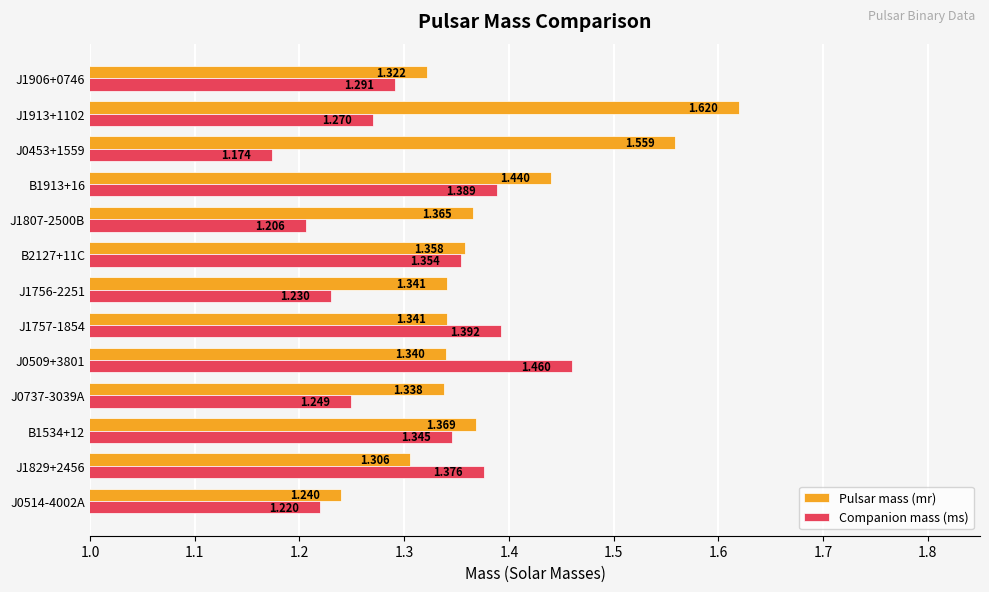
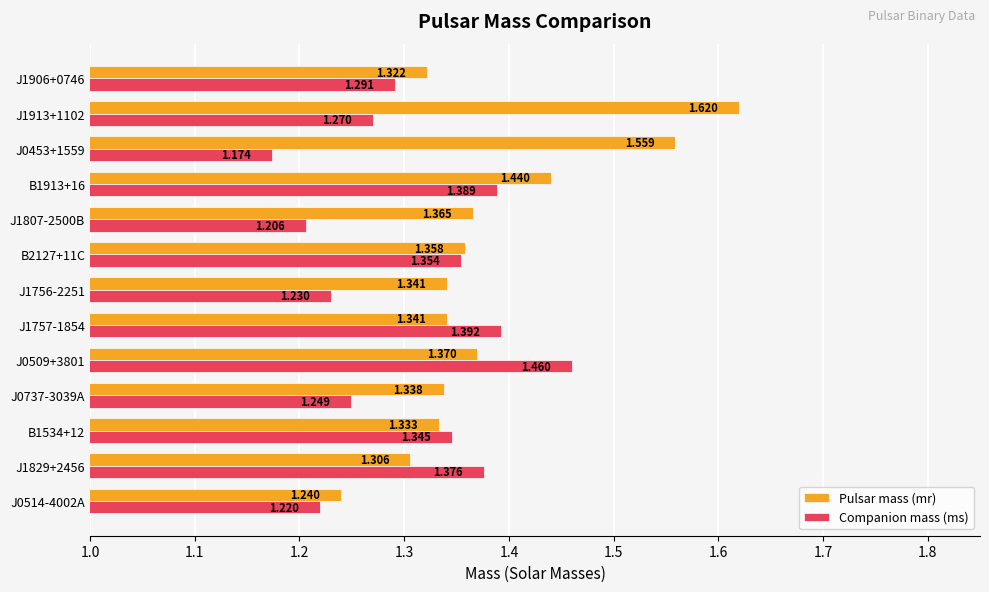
Pulsar mass (mr), J0509+3801: 1.340 -> 1.370
Pulsar mass (mr), B1534+12: 1.369 -> 1.333
